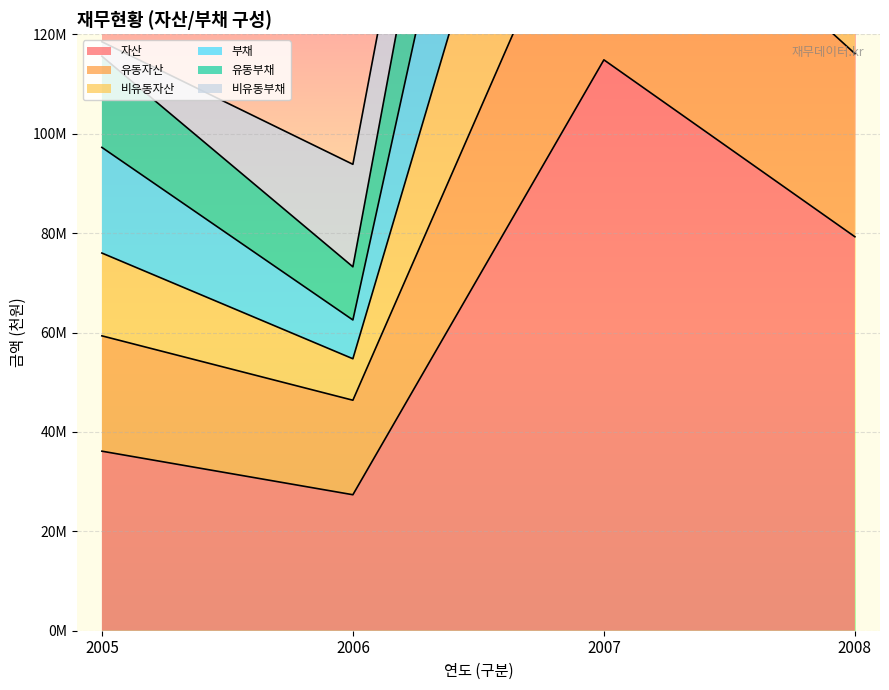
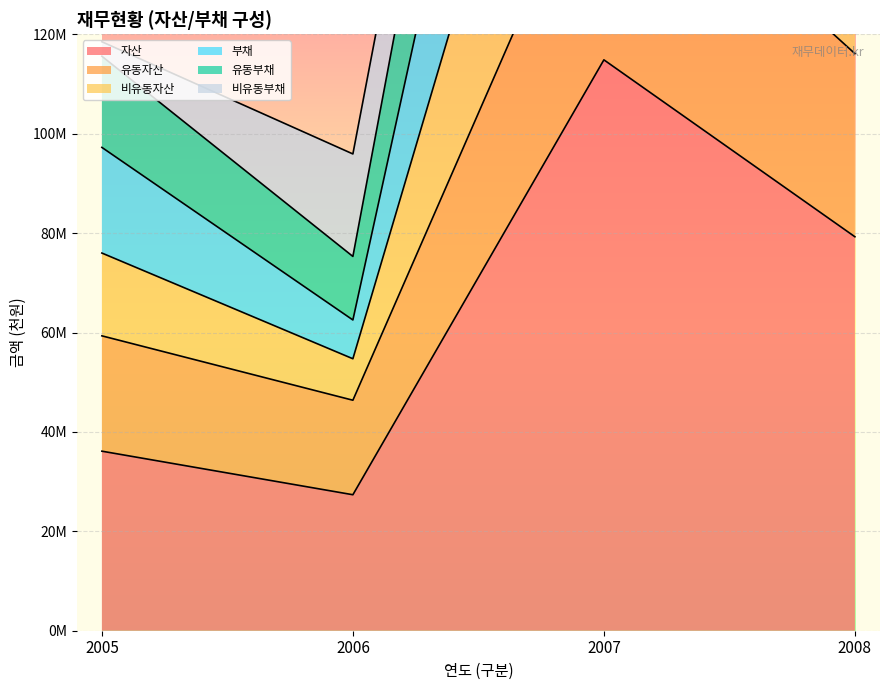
유동부채, 2006: 11000000 -> 13000000
